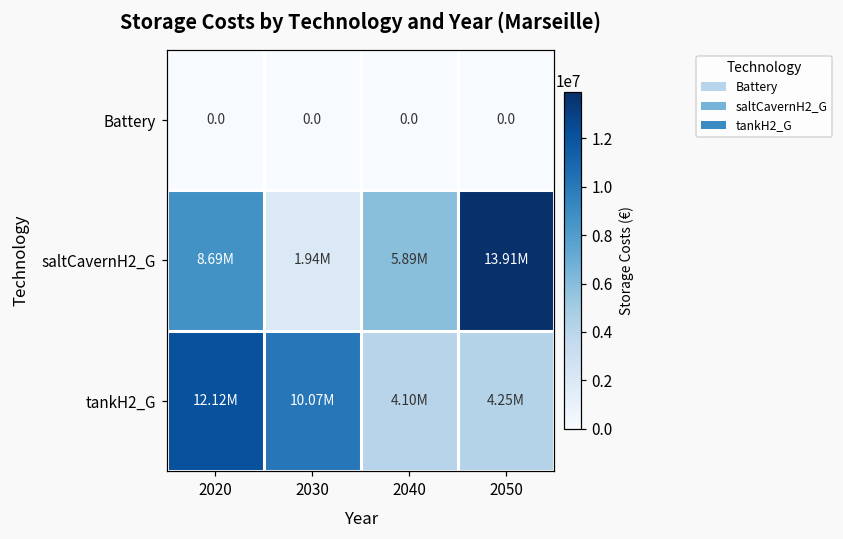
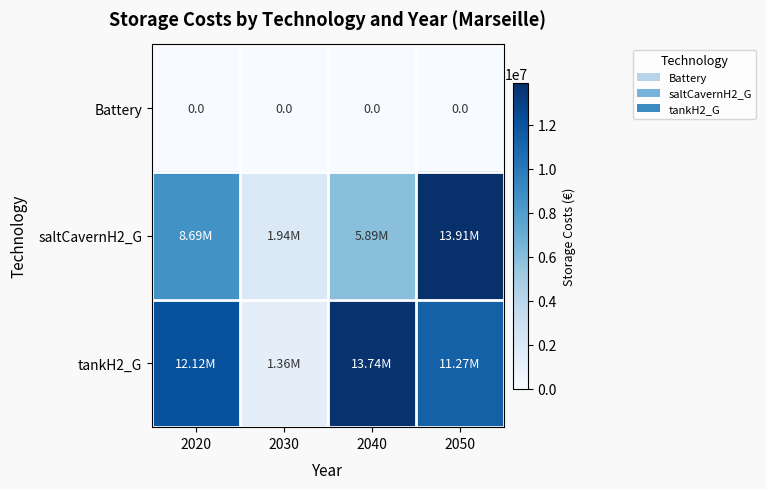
tankH2_G, 2030: 10.07M -> 1.36M
tankH2_G, 2040: 4.10M -> 13.74M
tankH2_G, 2050: 4.25M -> 11.27M
